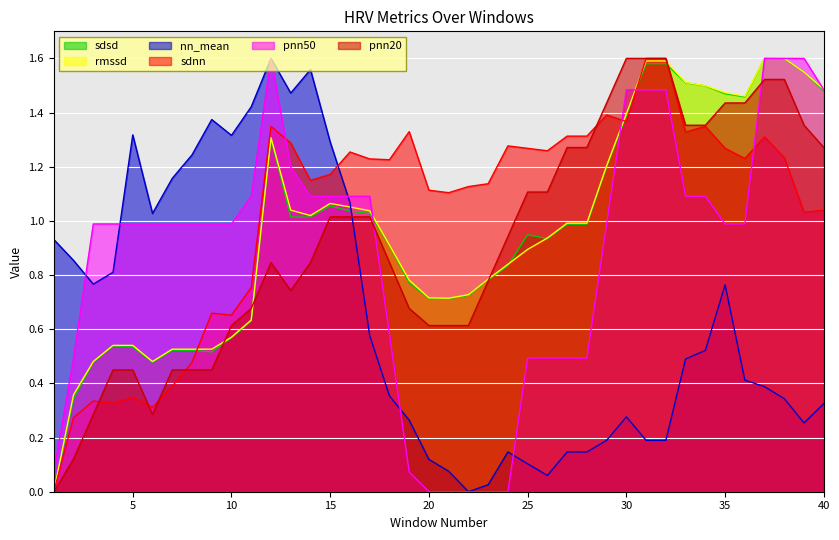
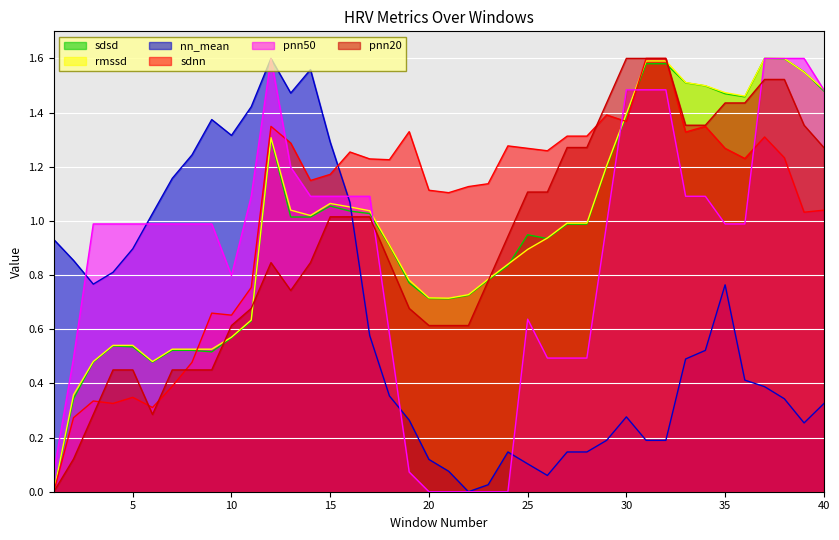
nn_mean, 5: 1.32 -> 0.90
pnn50, 10: 0.99 -> 0.80
pnn50, 25: 0.49 -> 0.64
